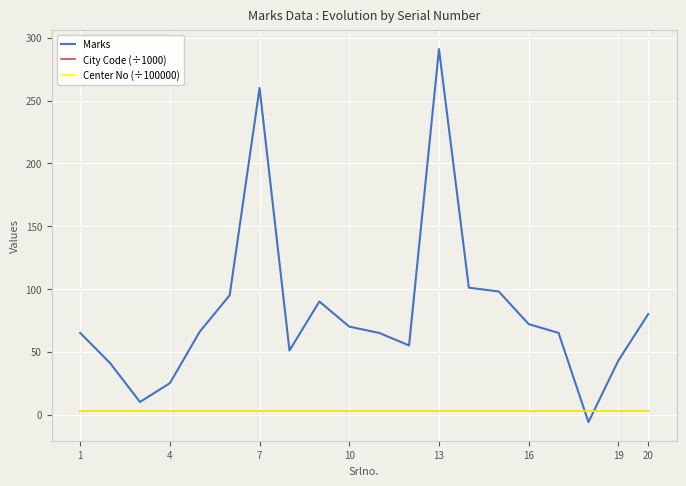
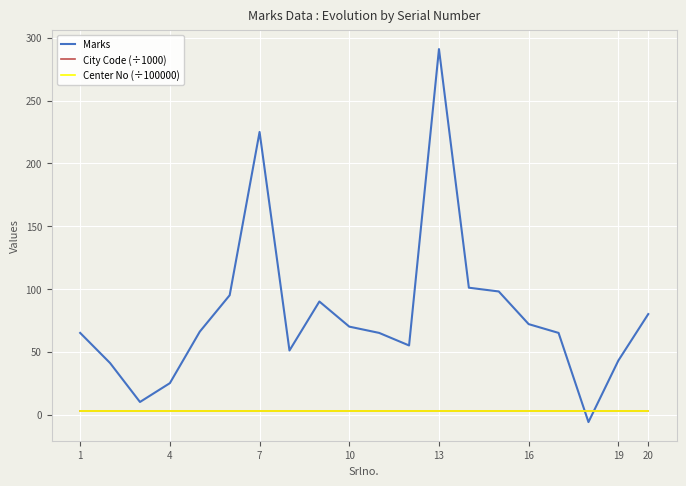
Marks, 7: 260 -> 225
